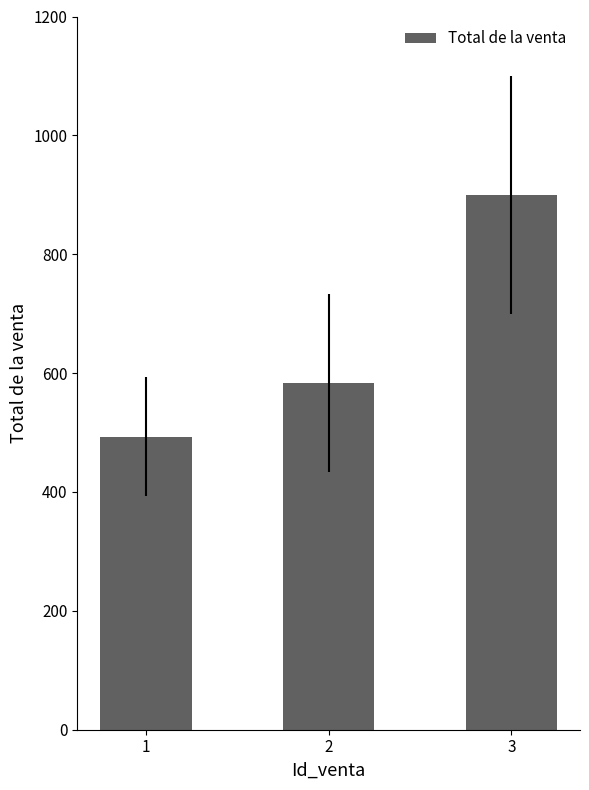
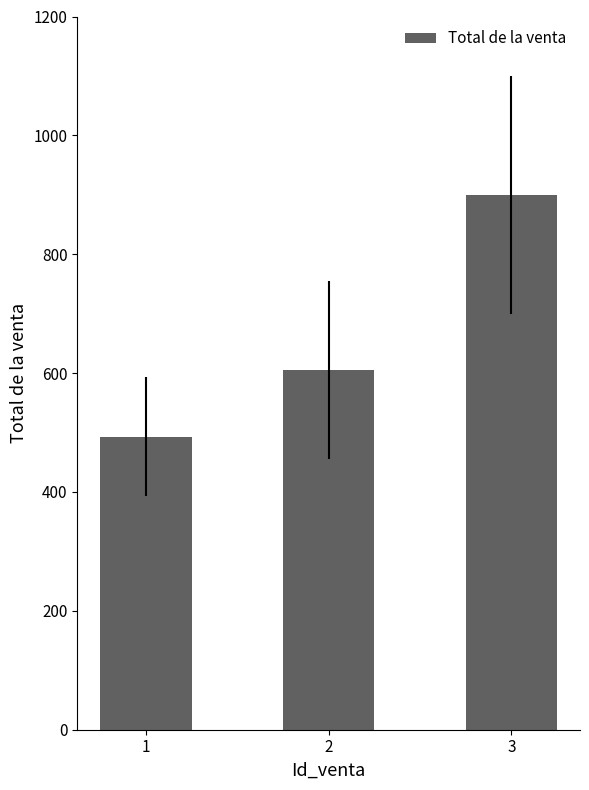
2: 580 -> 610
